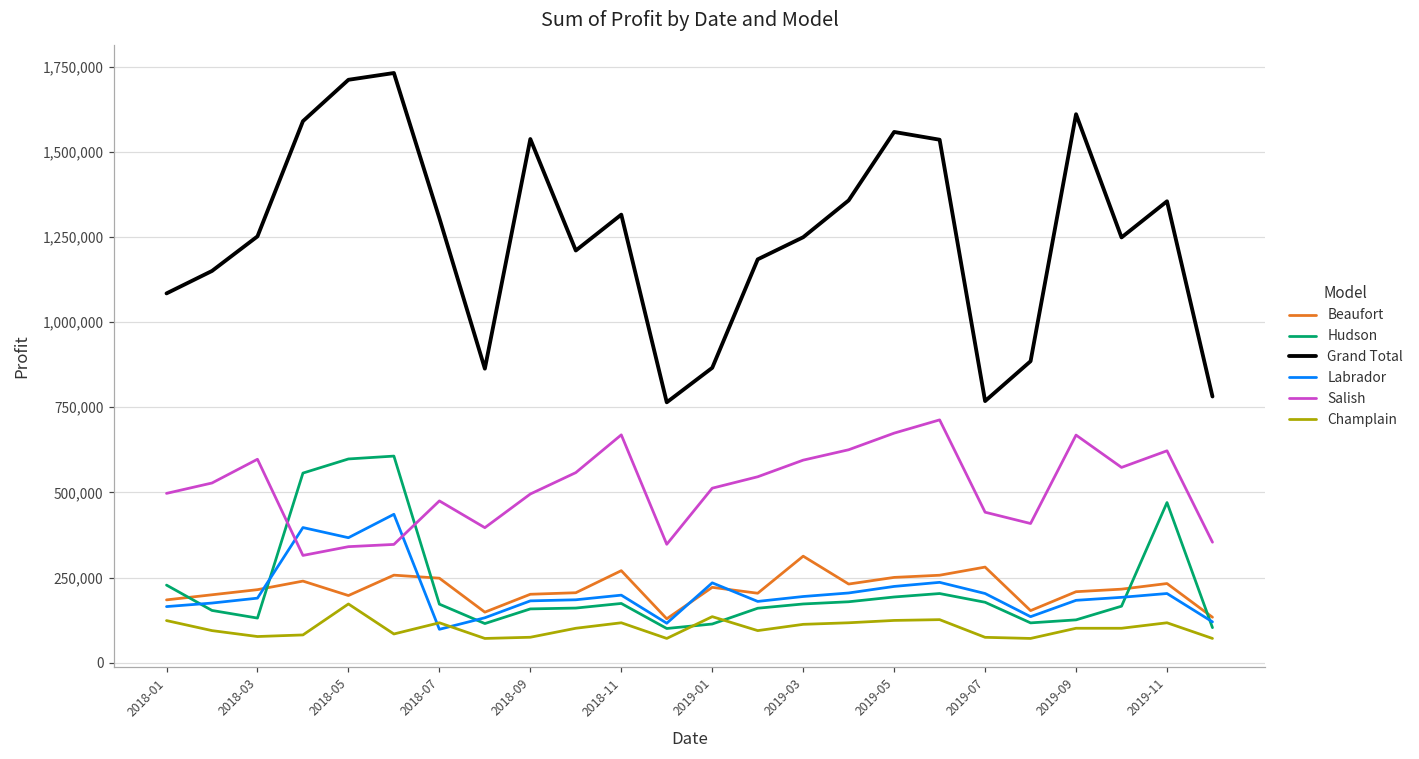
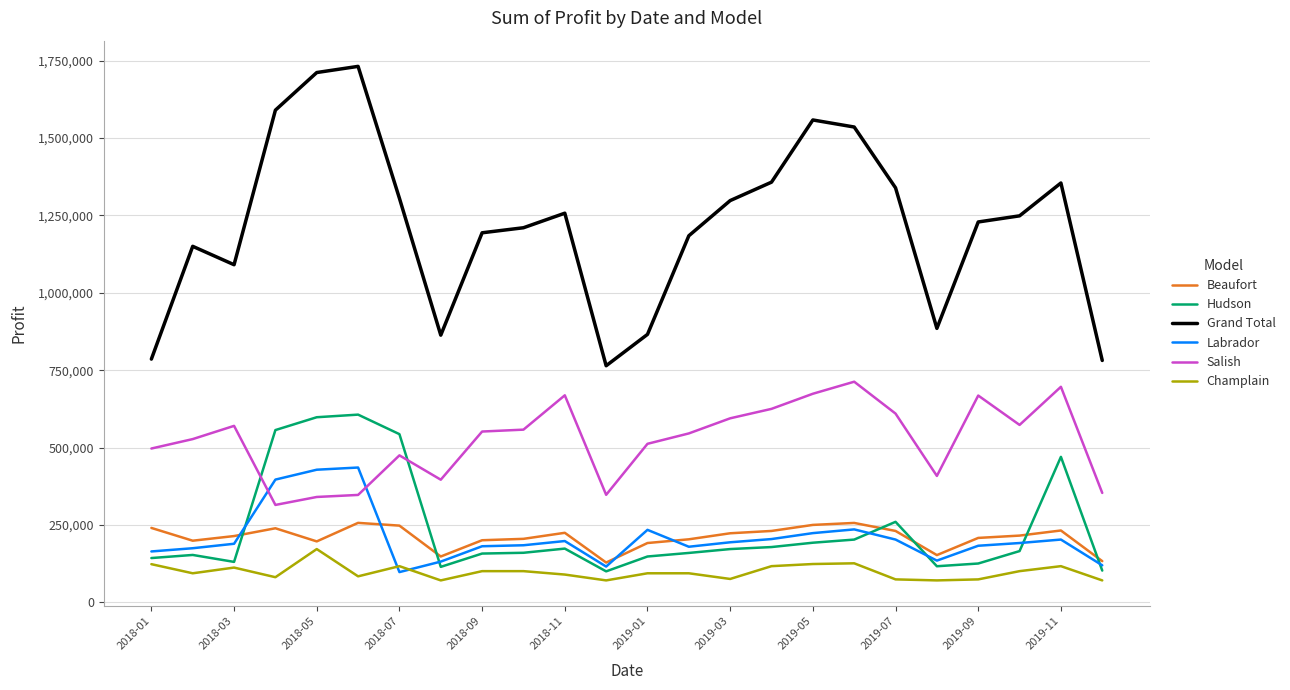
Beaufort, 2018-01: 180,000 -> 240,000
Hudson, 2018-01: 230,000 -> 140,000
Grand Total, 2018-01: 1,080,000 -> 790,000
Grand Total, 2018-03: 1,250,000 -> 1,090,000
Salish, 2018-03: 600,000 -> 570,000
Champlain, 2018-03: 80,000 -> 110,000
Labrador, 2018-05: 370,000 -> 430,000
Hudson, 2018-07: 170,000 -> 540,000
Grand Total, 2018-09: 1,540,000 -> 1,190,000
Salish, 2018-09: 500,000 -> 550,000
Champlain, 2018-09: 70,000 -> 100,000
Beaufort, 2018-11: 270,000 -> 230,000
Grand Total, 2018-11: 1,320,000 -> 1,260,000
Champlain, 2018-11: 120,000 -> 90,000
Beaufort, 2019-01: 220,000 -> 190,000
Hudson, 2019-01: 110,000 -> 150,000
Champlain, 2019-01: 140,000 -> 90,000
Beaufort, 2019-03: 310,000 -> 220,000
Grand Total, 2019-03: 1,250,000 -> 1,300,000
Champlain, 2019-03: 110,000 -> 80,000
Beaufort, 2019-07: 280,000 -> 230,000
Hudson, 2019-07: 180,000 -> 260,000
Grand Total, 2019-07: 770,000 -> 1,340,000
Salish, 2019-07: 440,000 -> 610,000
Grand Total, 2019-09: 1,610,000 -> 1,230,000
Champlain, 2019-09: 100,000 -> 70,000
Salish, 2019-11: 620,000 -> 700,000
